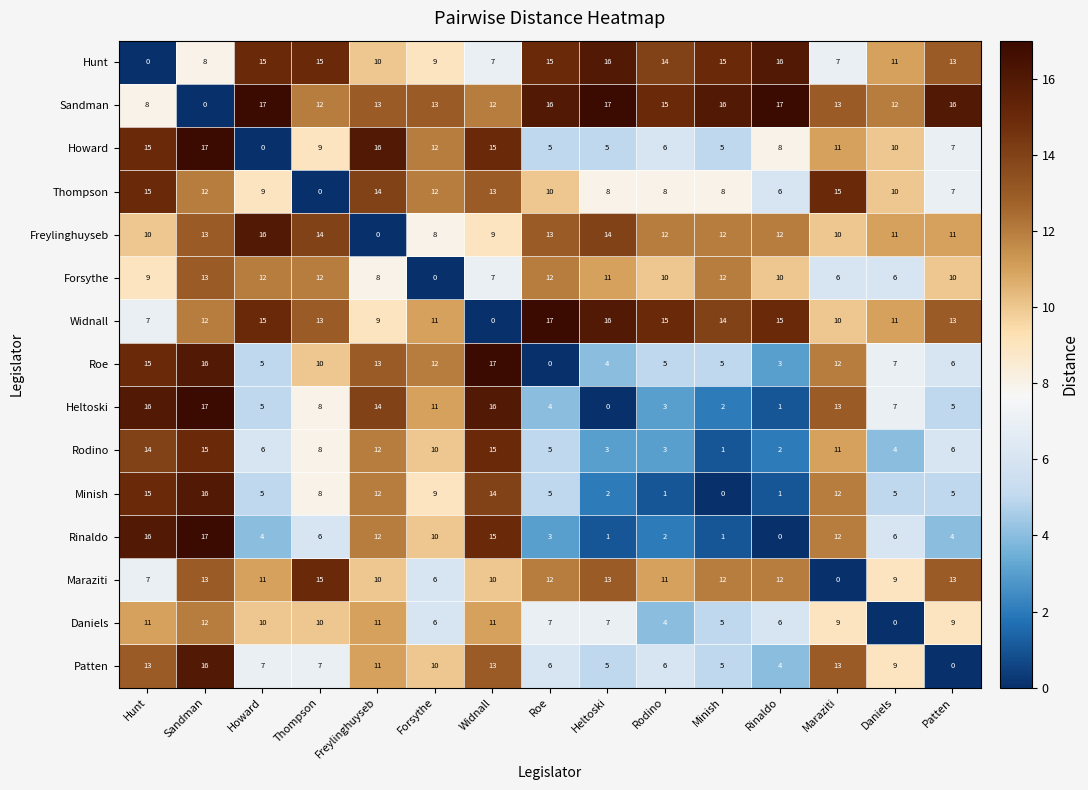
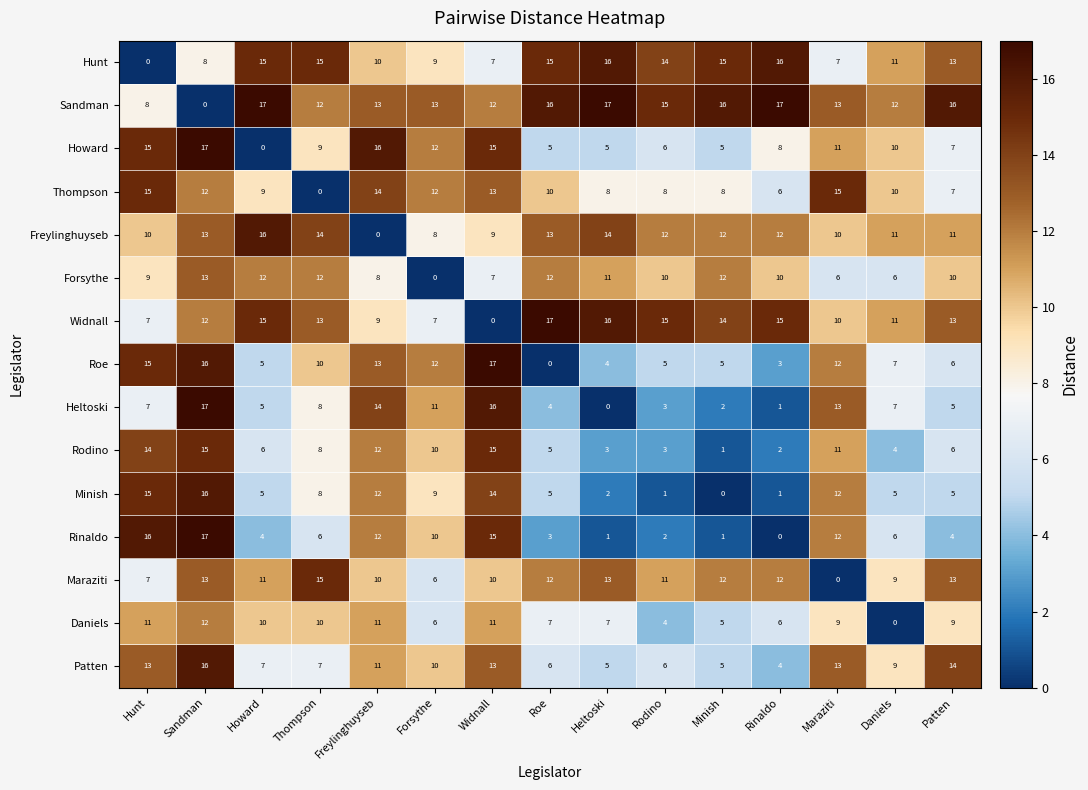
Widnall, Forsythe: 11 -> 7
Heltoski, Hunt: 16 -> 7
Patten, Patten: 0 -> 14
